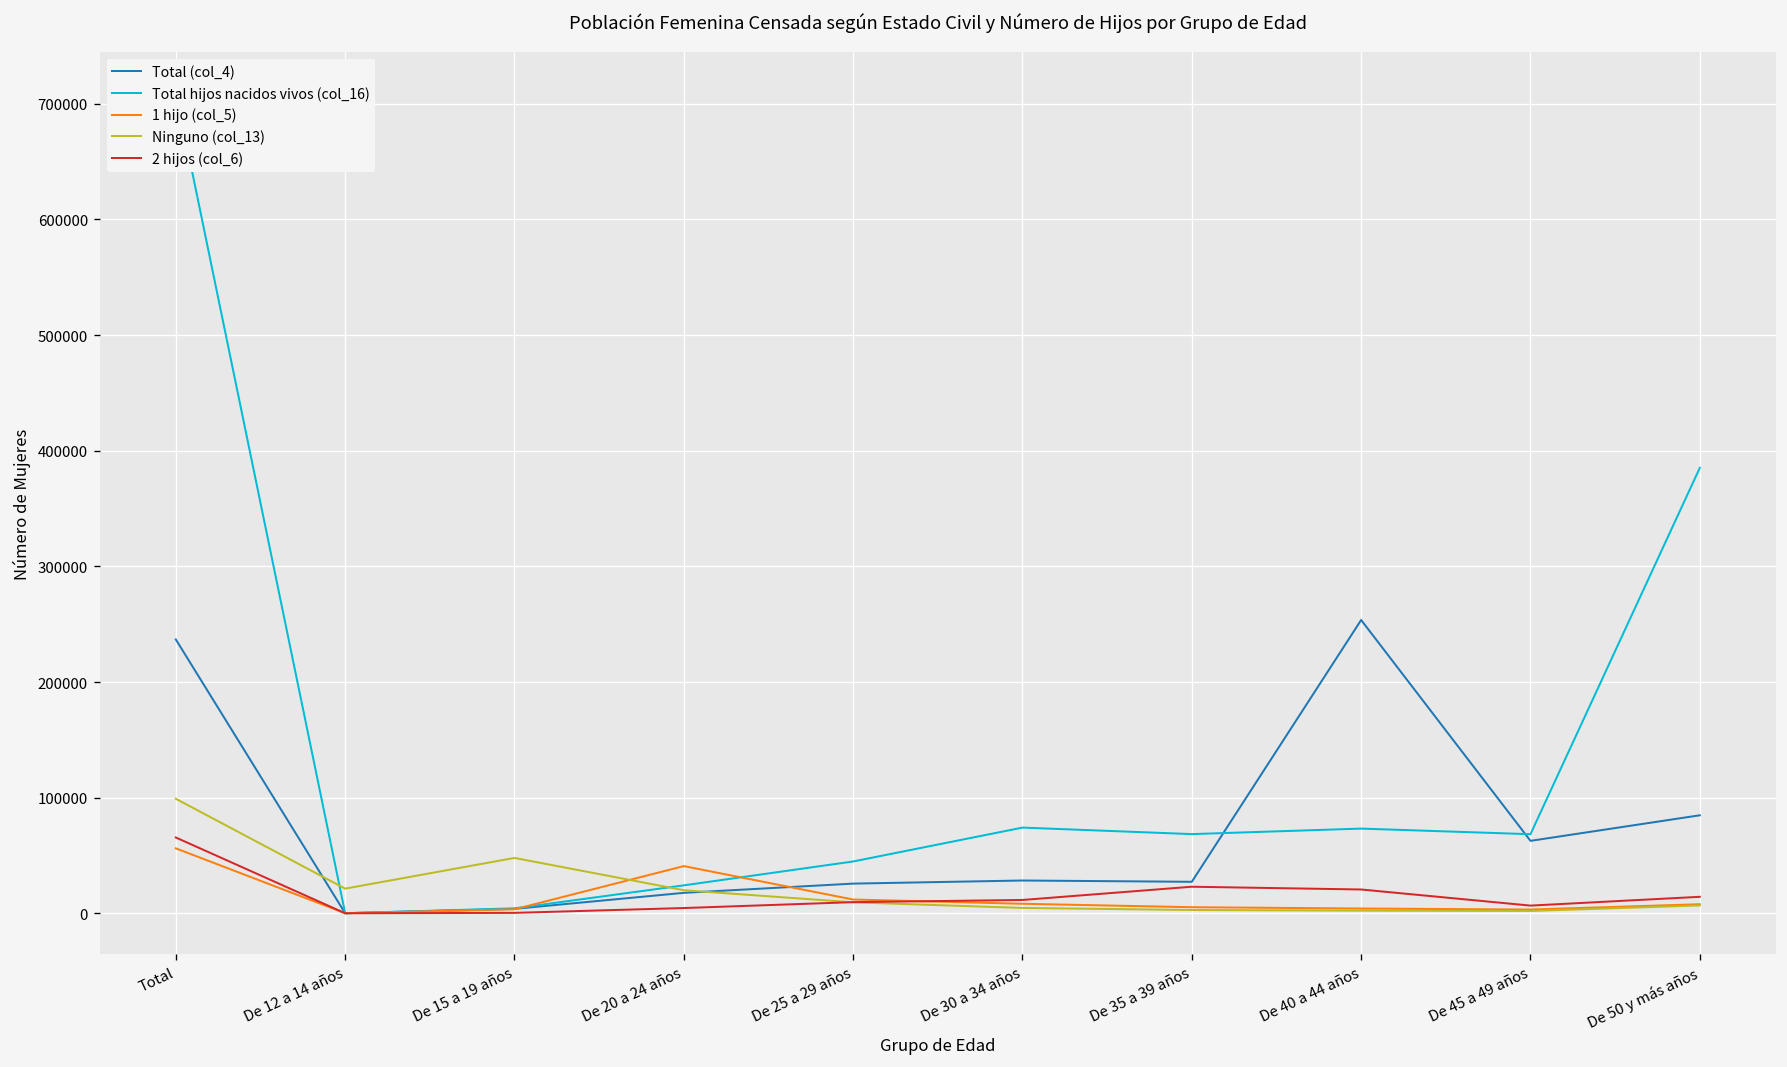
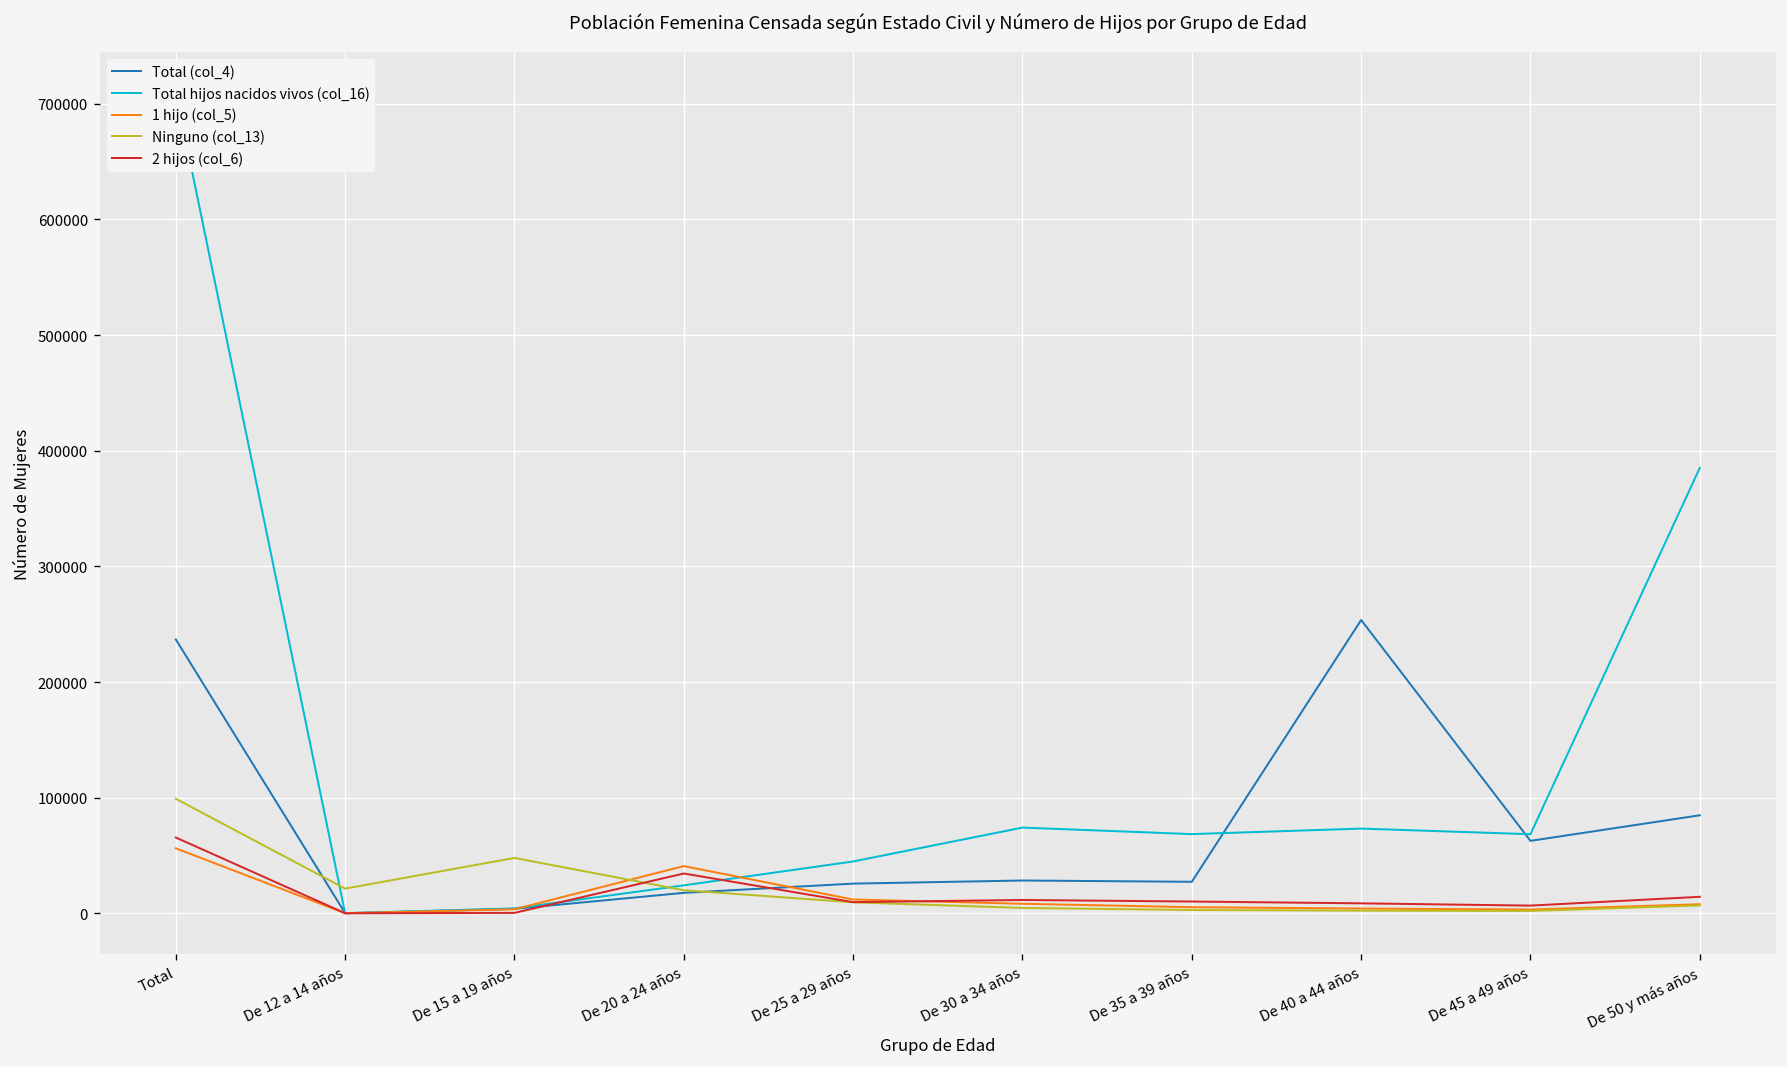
2 hijos (col_6), De 20 a 24 años: 0 -> 30000
2 hijos (col_6), De 35 a 39 años: 20000 -> 10000
2 hijos (col_6), De 40 a 44 años: 20000 -> 10000
